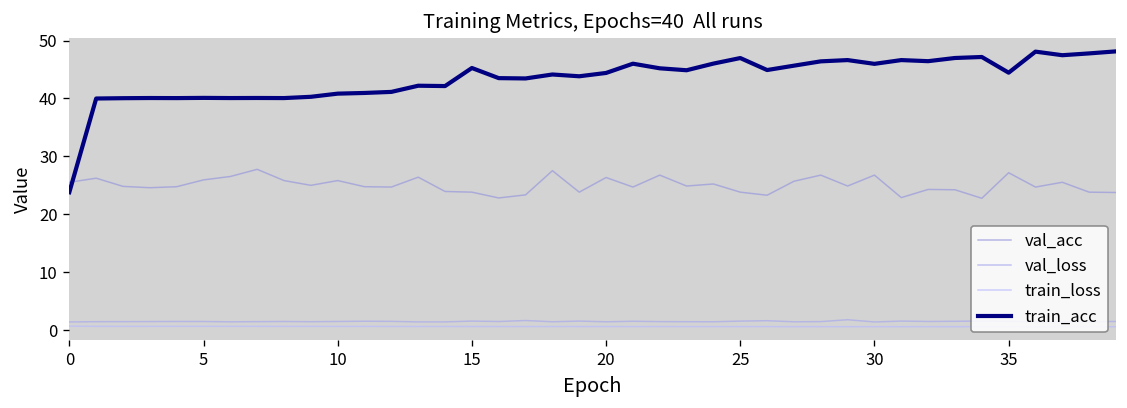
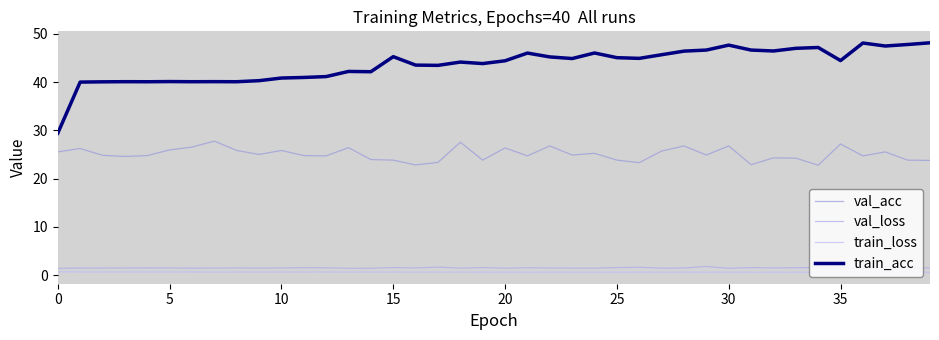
train_acc, 0: 24 -> 29
train_acc, 25: 47 -> 45
train_acc, 30: 46 -> 48
